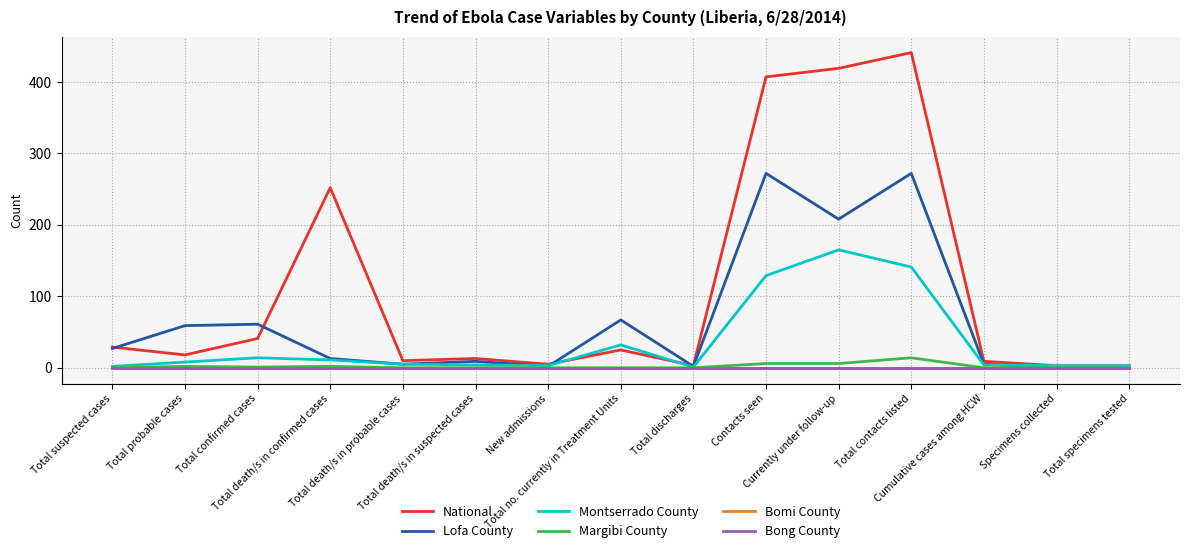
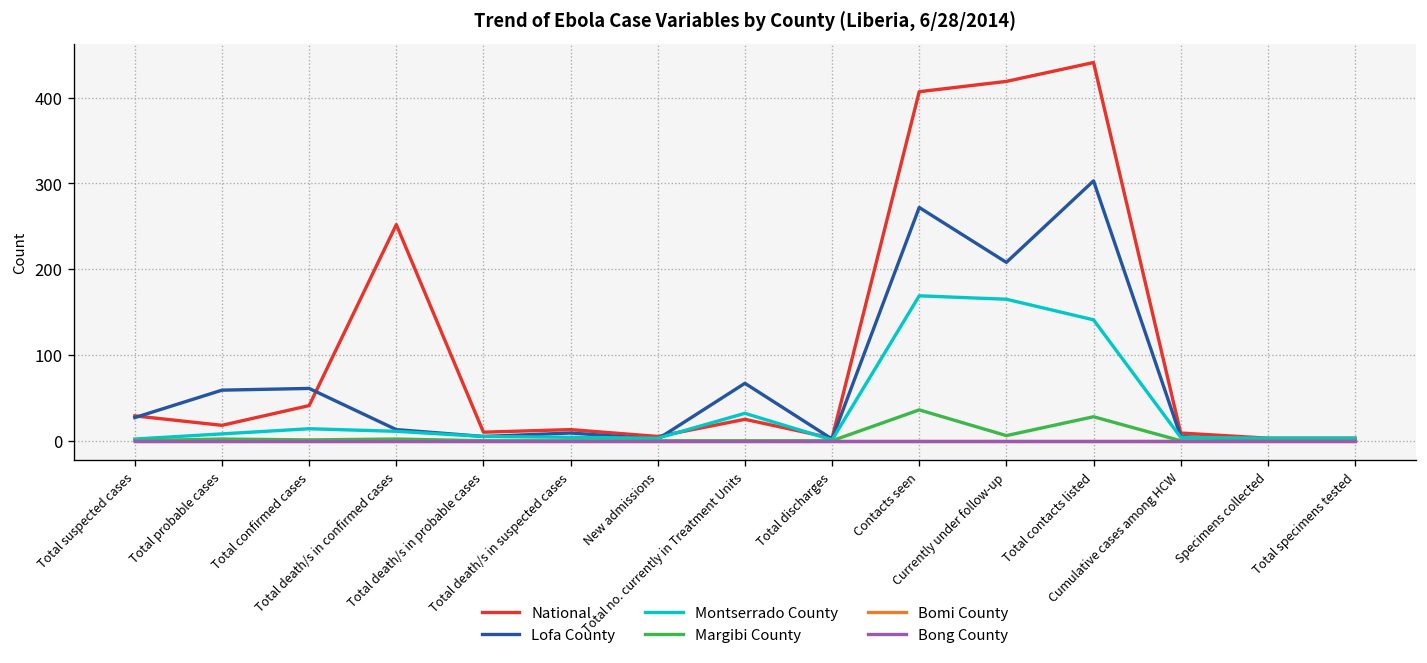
Montserrado County, Contacts seen: 130 -> 170
Margibi County, Contacts seen: 10 -> 40
Lofa County, Total contacts listed: 270 -> 300
Margibi County, Total contacts listed: 10 -> 30
